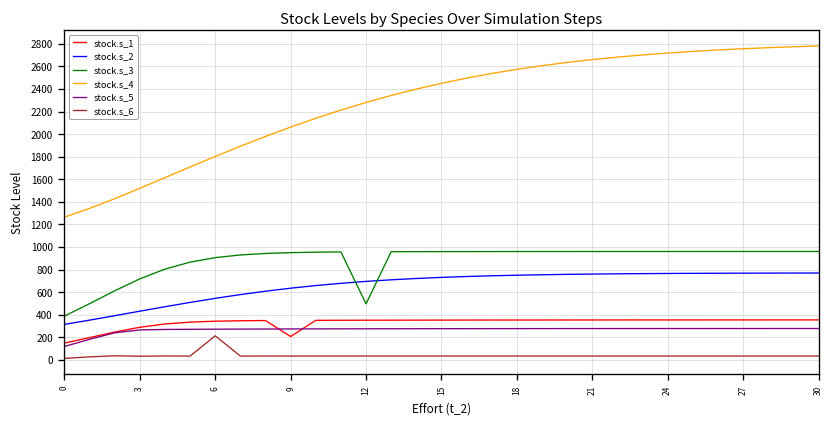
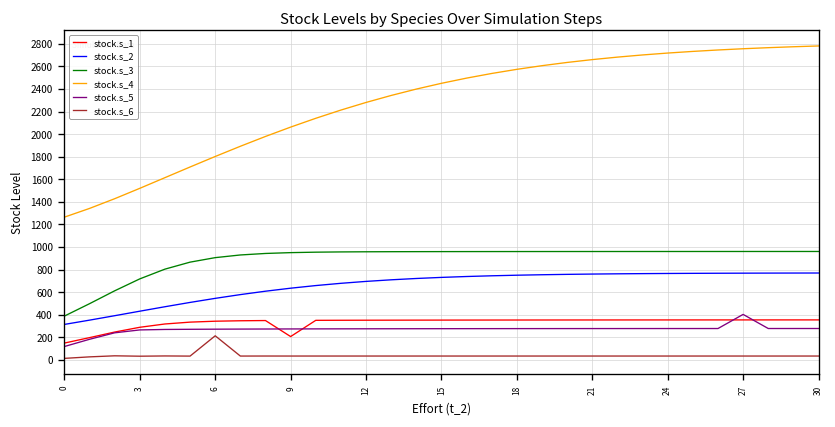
stock.s_3, 12: 500 -> 1000
stock.s_5, 27: 300 -> 400
